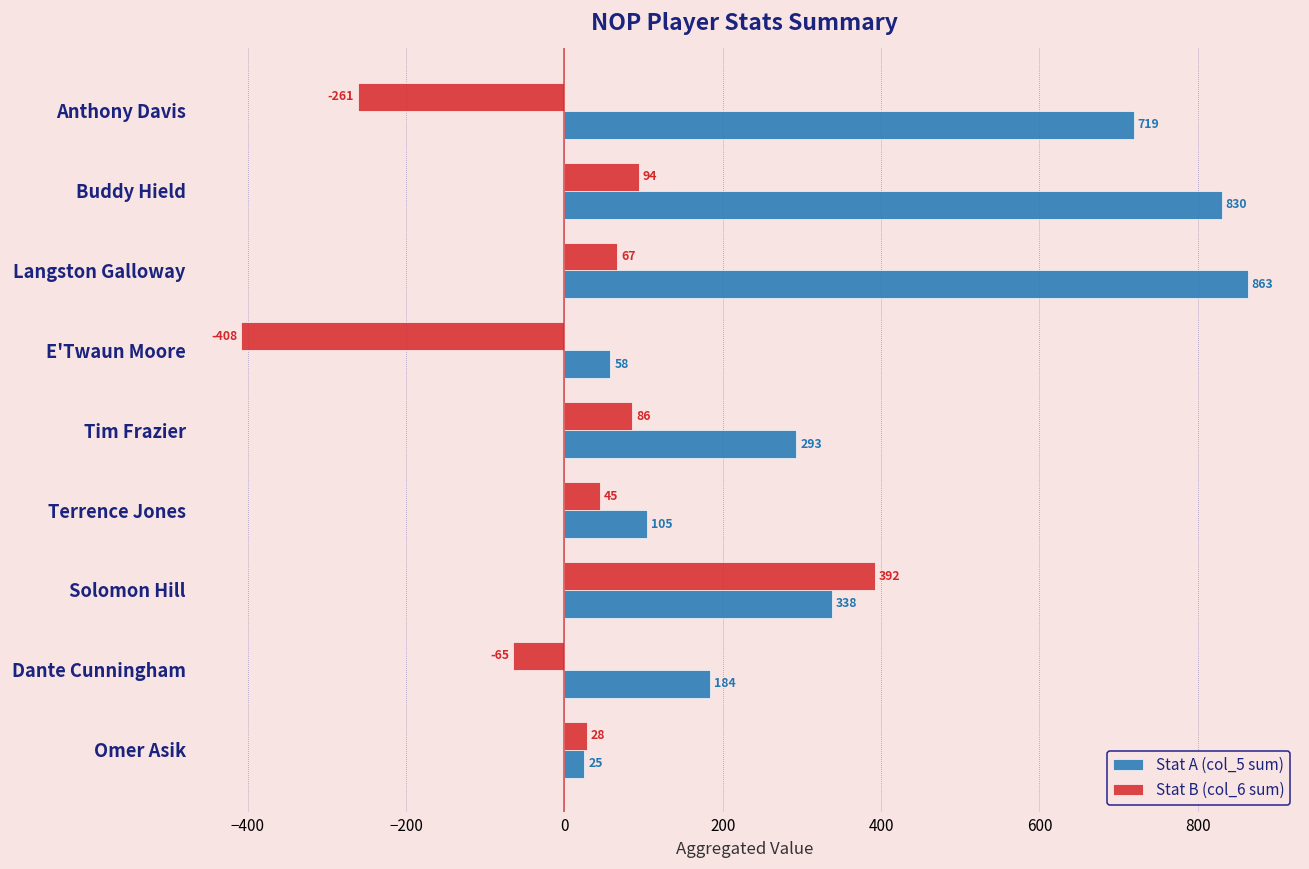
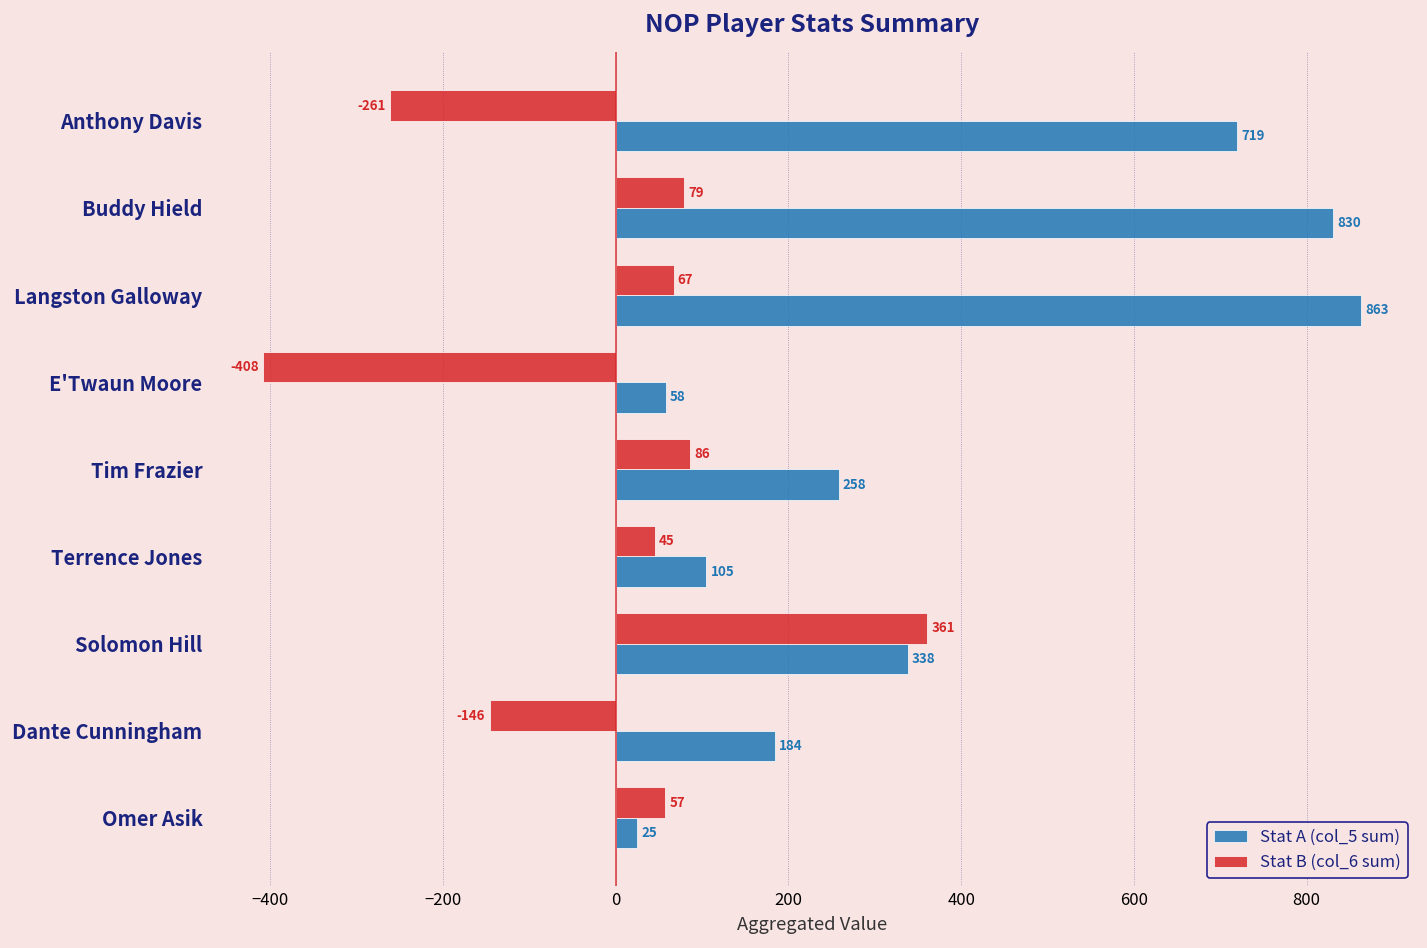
Stat B (col_6 sum), Buddy Hield: 94 -> 79
Stat A (col_5 sum), Tim Frazier: 293 -> 258
Stat B (col_6 sum), Solomon Hill: 392 -> 361
Stat B (col_6 sum), Dante Cunningham: -65 -> -146
Stat B (col_6 sum), Omer Asik: 28 -> 57
